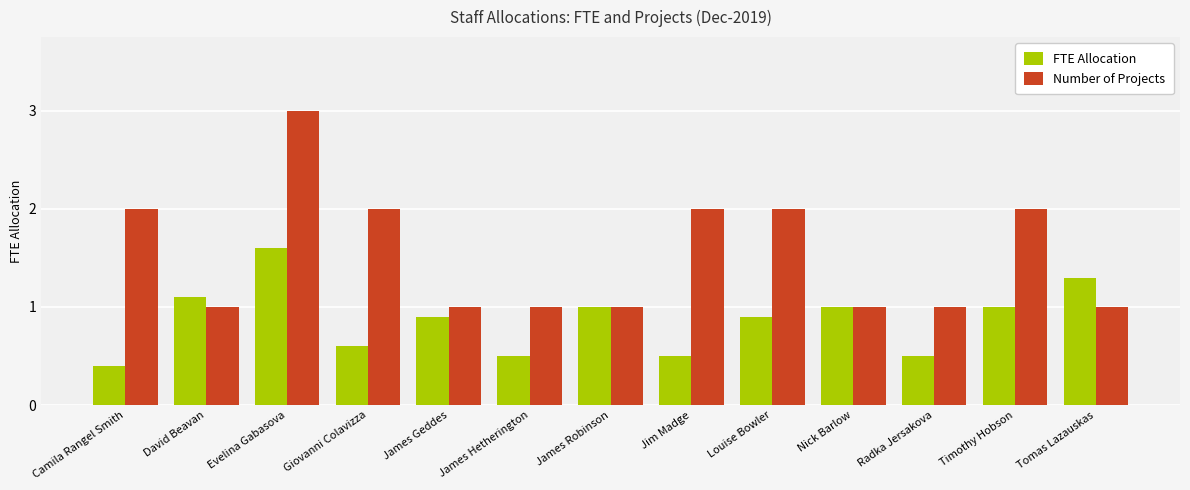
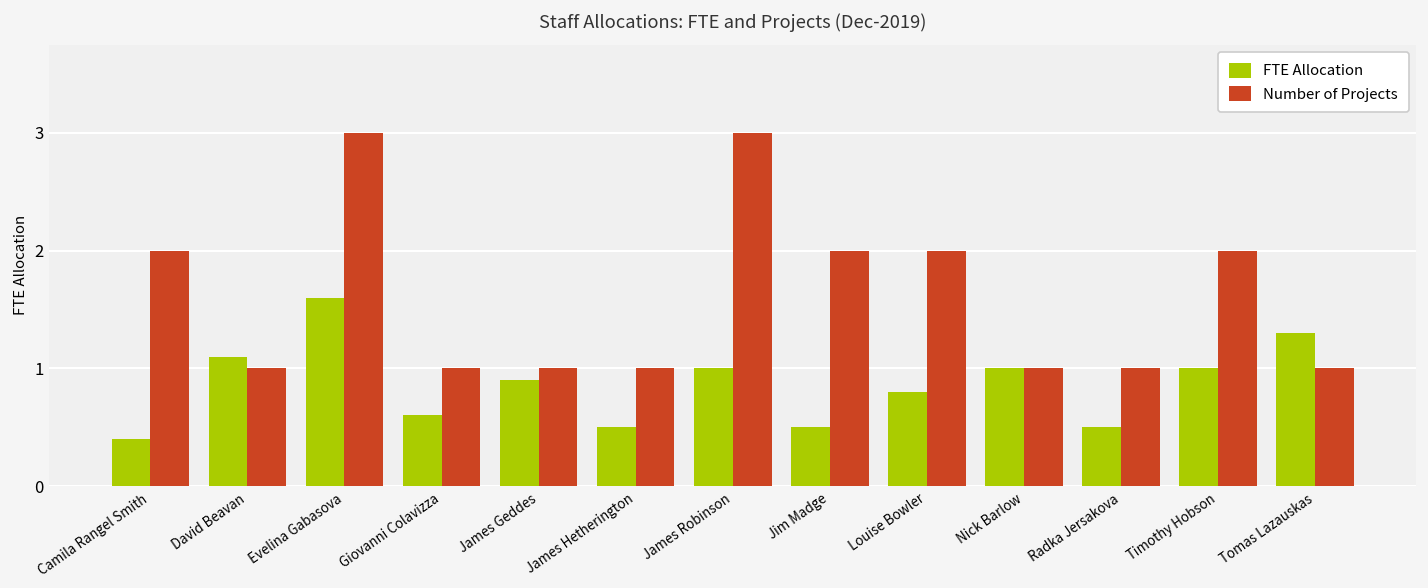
Number of Projects, Giovanni Colavizza: 2 -> 1
Number of Projects, James Robinson: 1 -> 3
FTE Allocation, Louise Bowler: 0.9 -> 0.8
